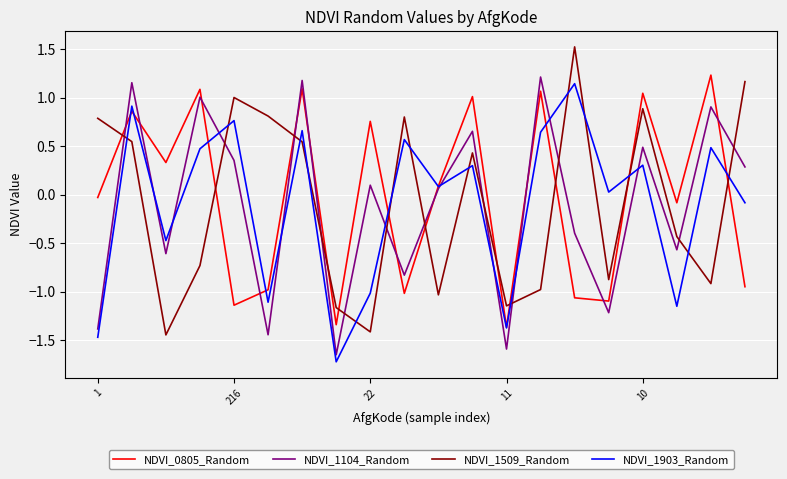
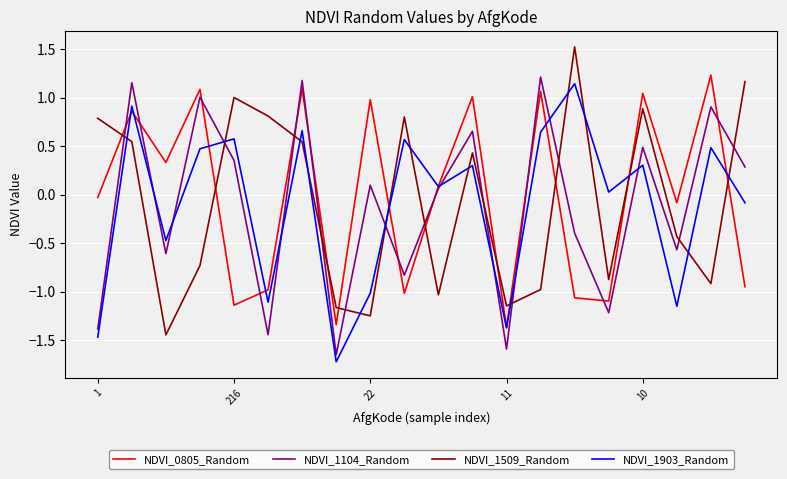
NDVI_1903_Random, 216: 0.8 -> 0.6
NDVI_0805_Random, 22: 0.8 -> 1.0
NDVI_1509_Random, 22: -1.4 -> -1.2
